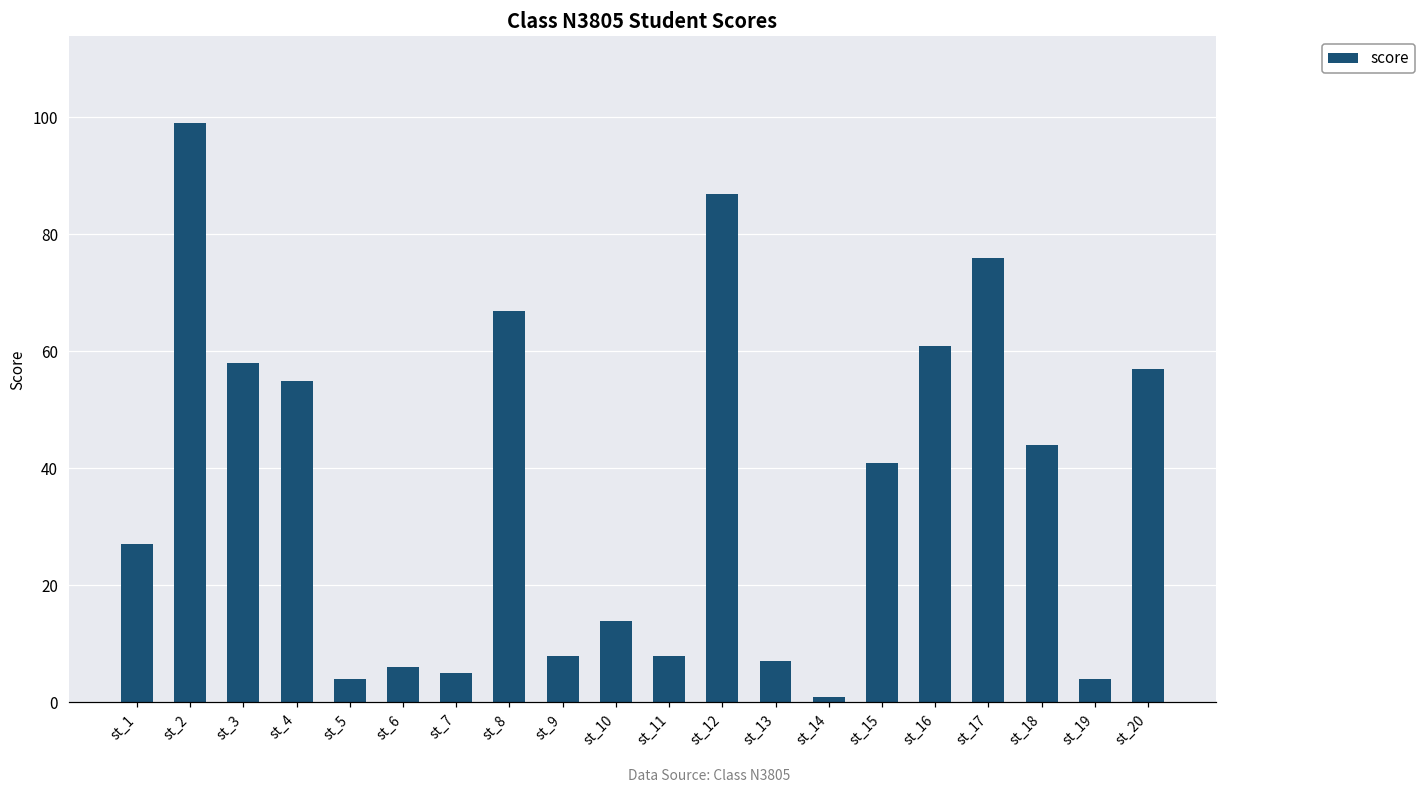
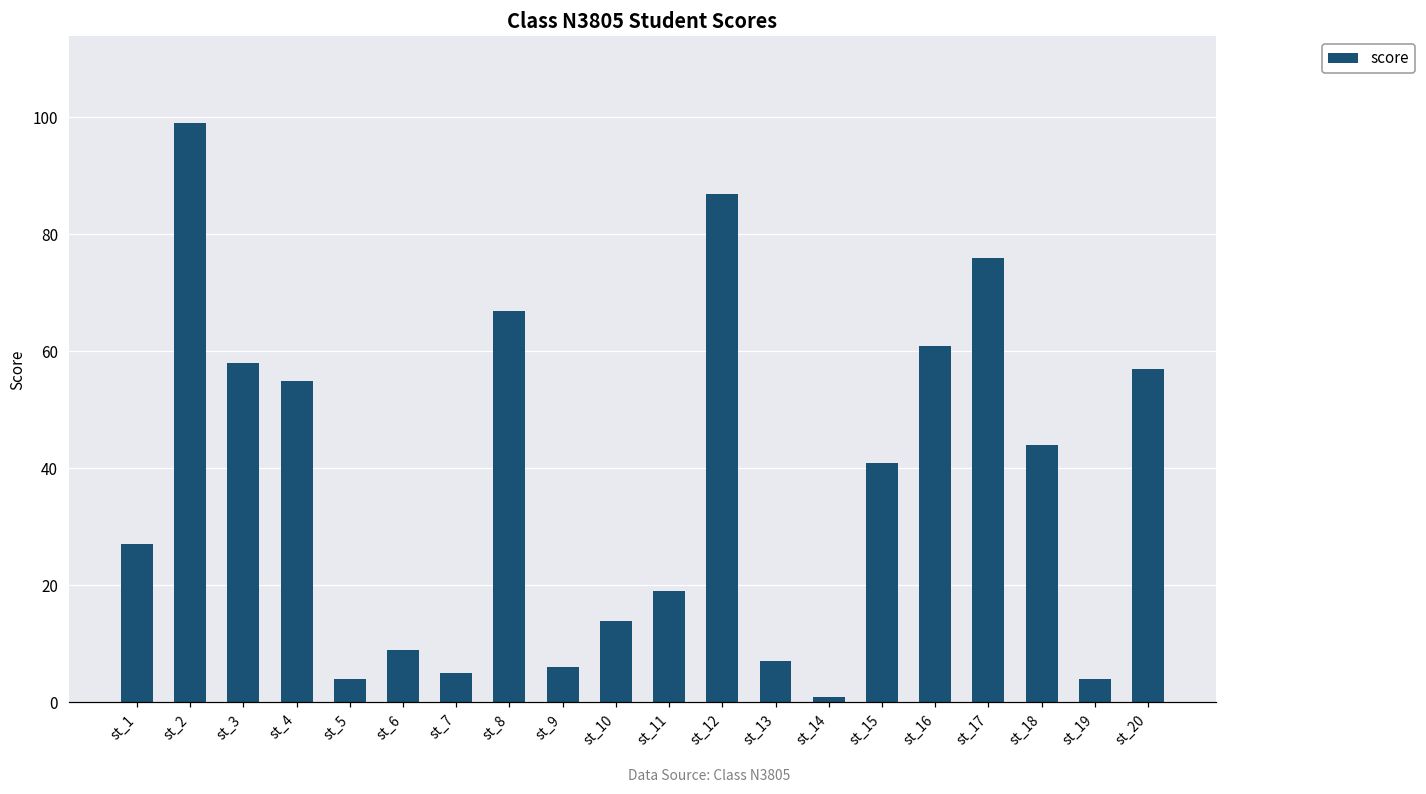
st_6: 6 -> 9
st_9: 8 -> 6
st_11: 8 -> 19
